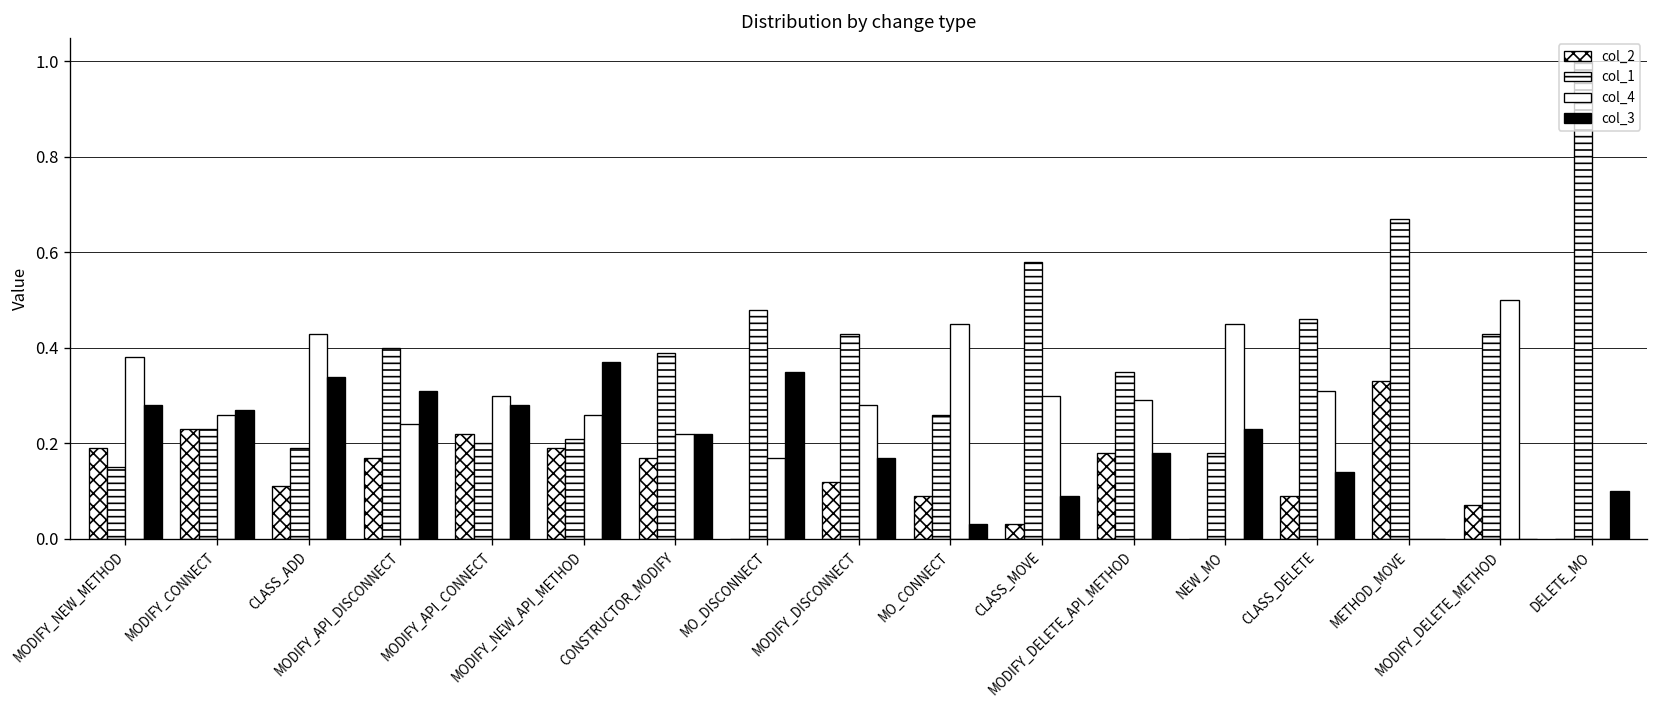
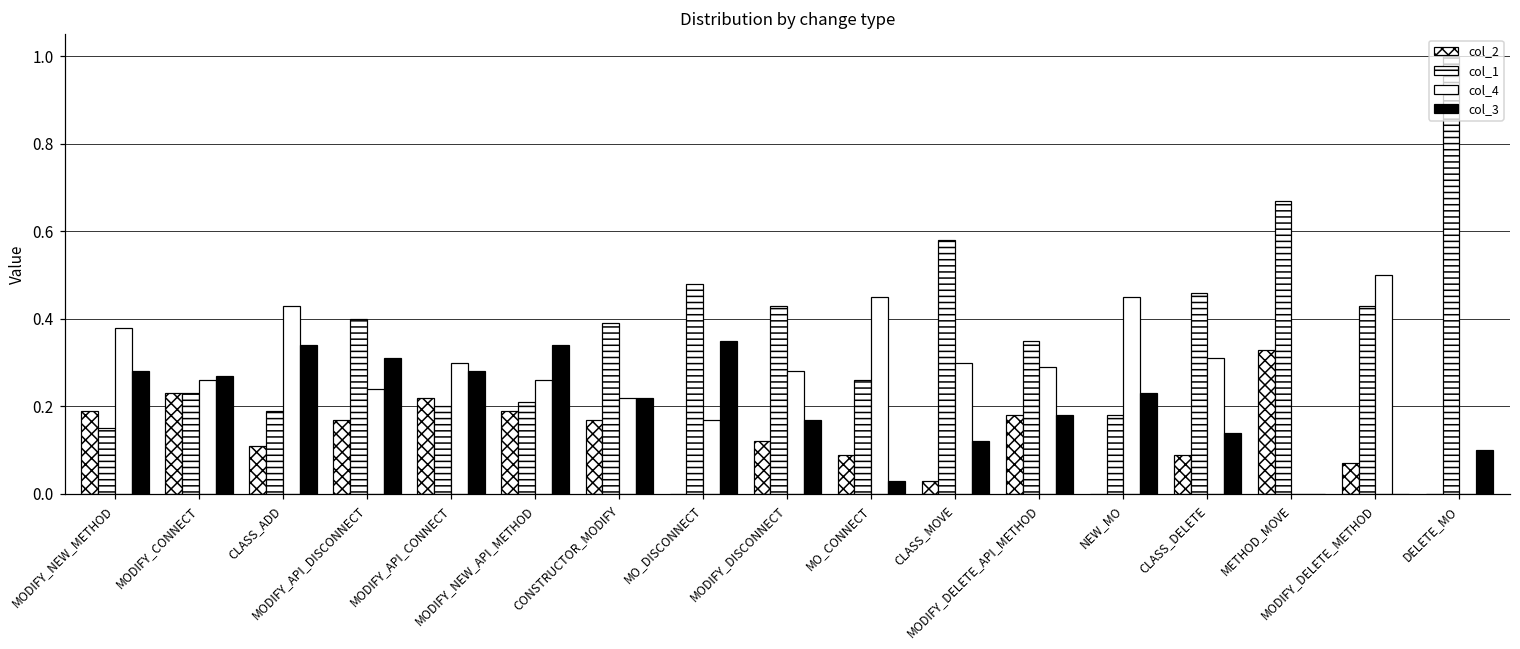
col_3, MODIFY_NEW_API_METHOD: 0.37 -> 0.34
col_3, CLASS_MOVE: 0.09 -> 0.12
